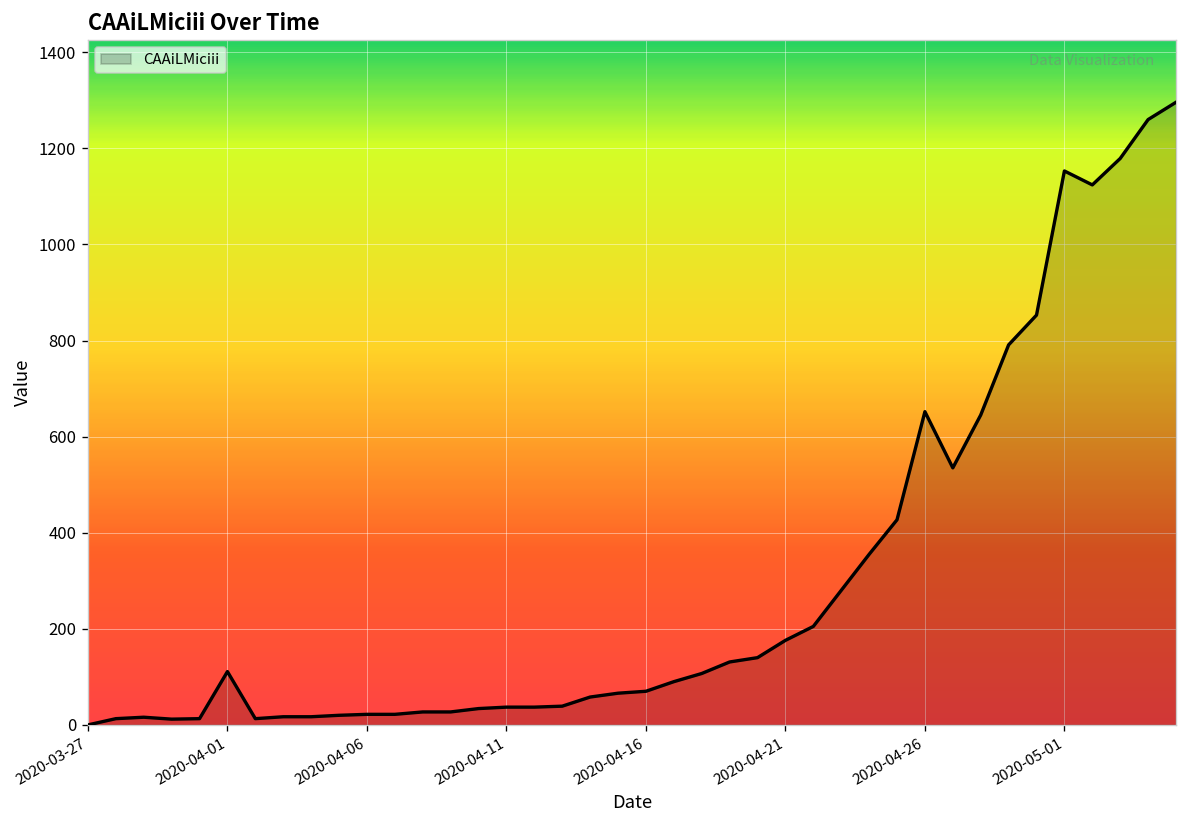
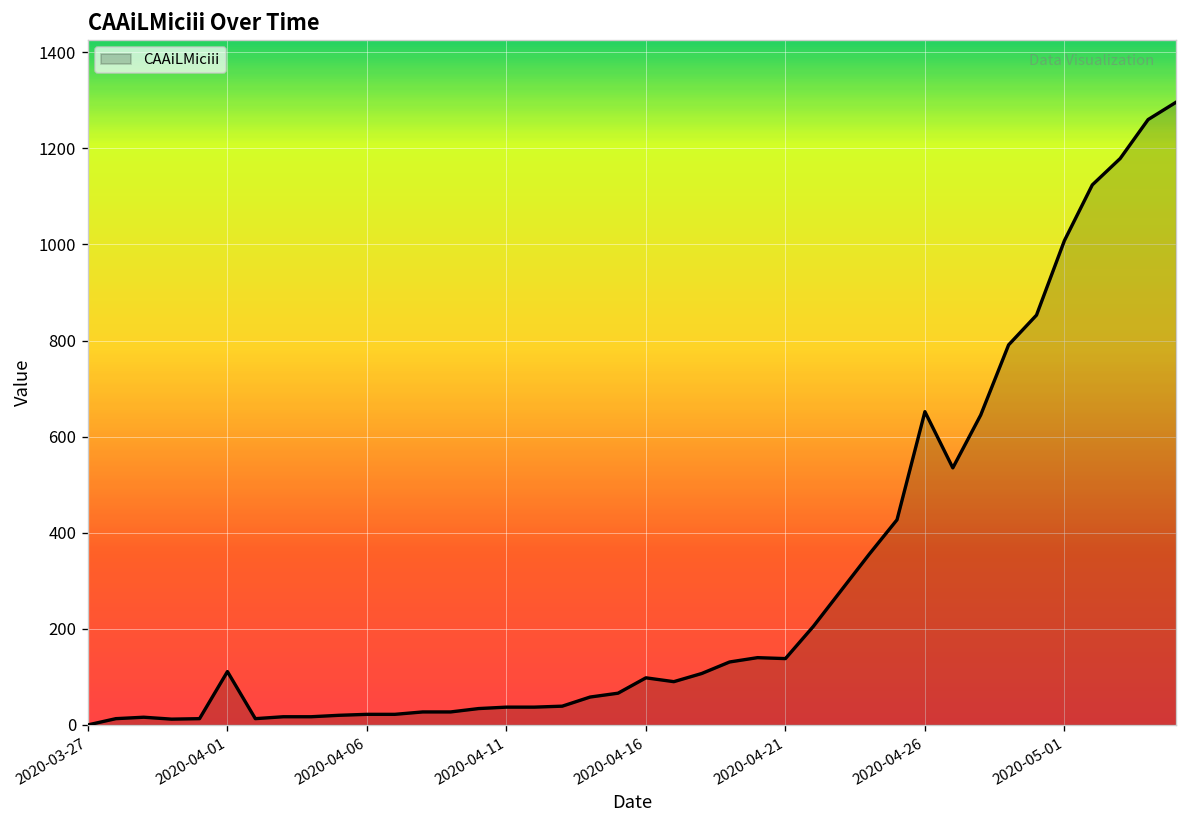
2020-04-16: 70 -> 100
2020-04-21: 180 -> 140
2020-05-01: 1150 -> 1010
